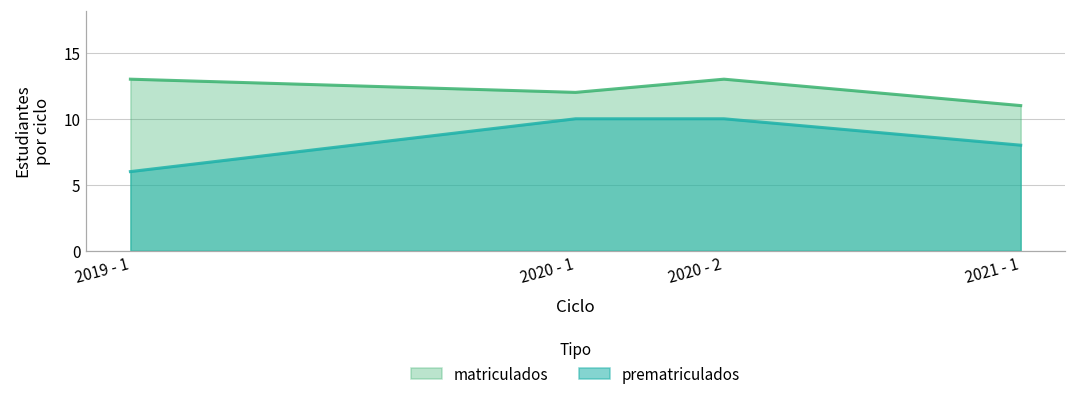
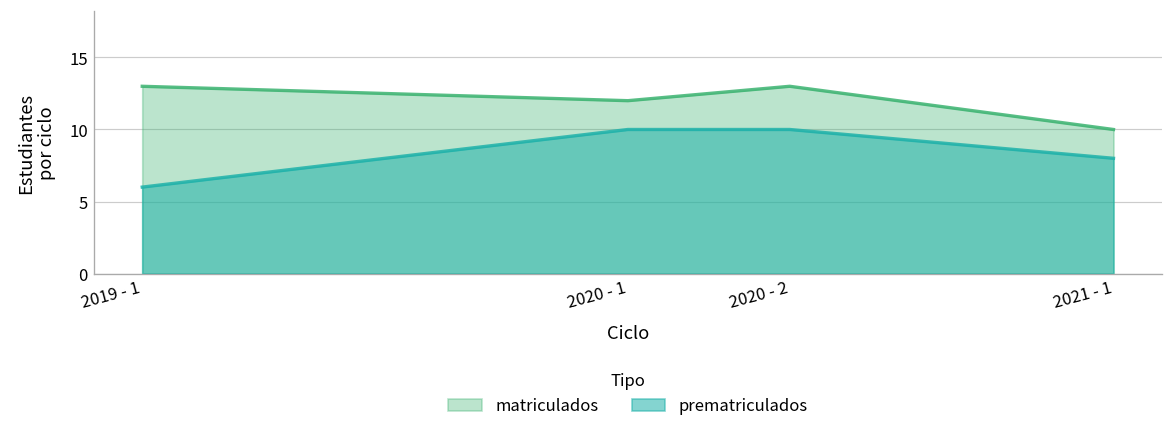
matriculados, 2021 - 1: 11 -> 10
